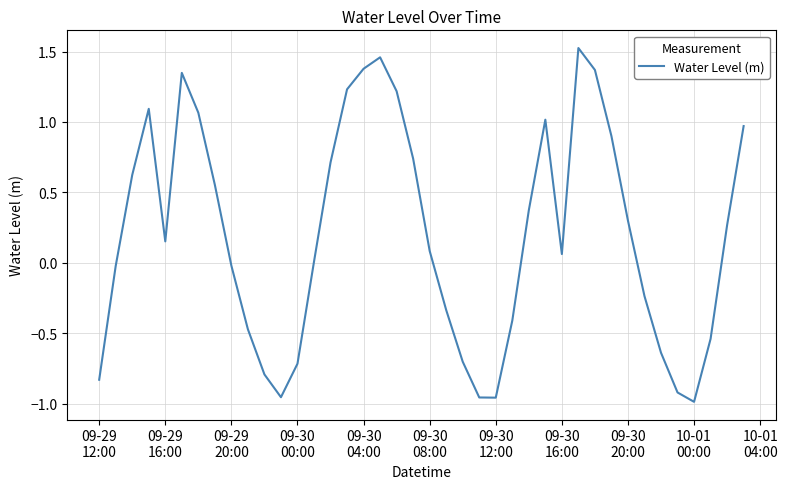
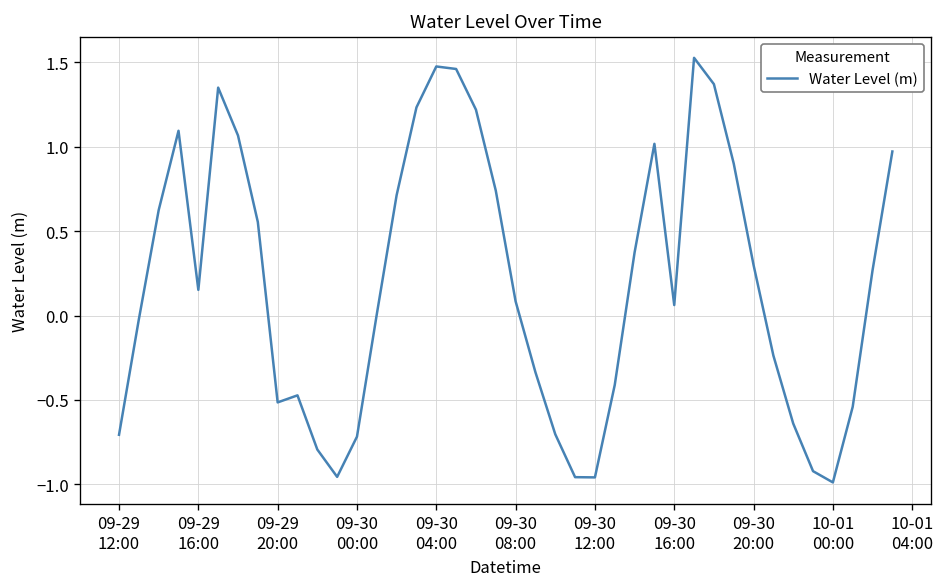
09-29 12:00: -0.83 -> -0.71
09-29 20:00: -0.02 -> -0.51
09-30 04:00: 1.38 -> 1.47
